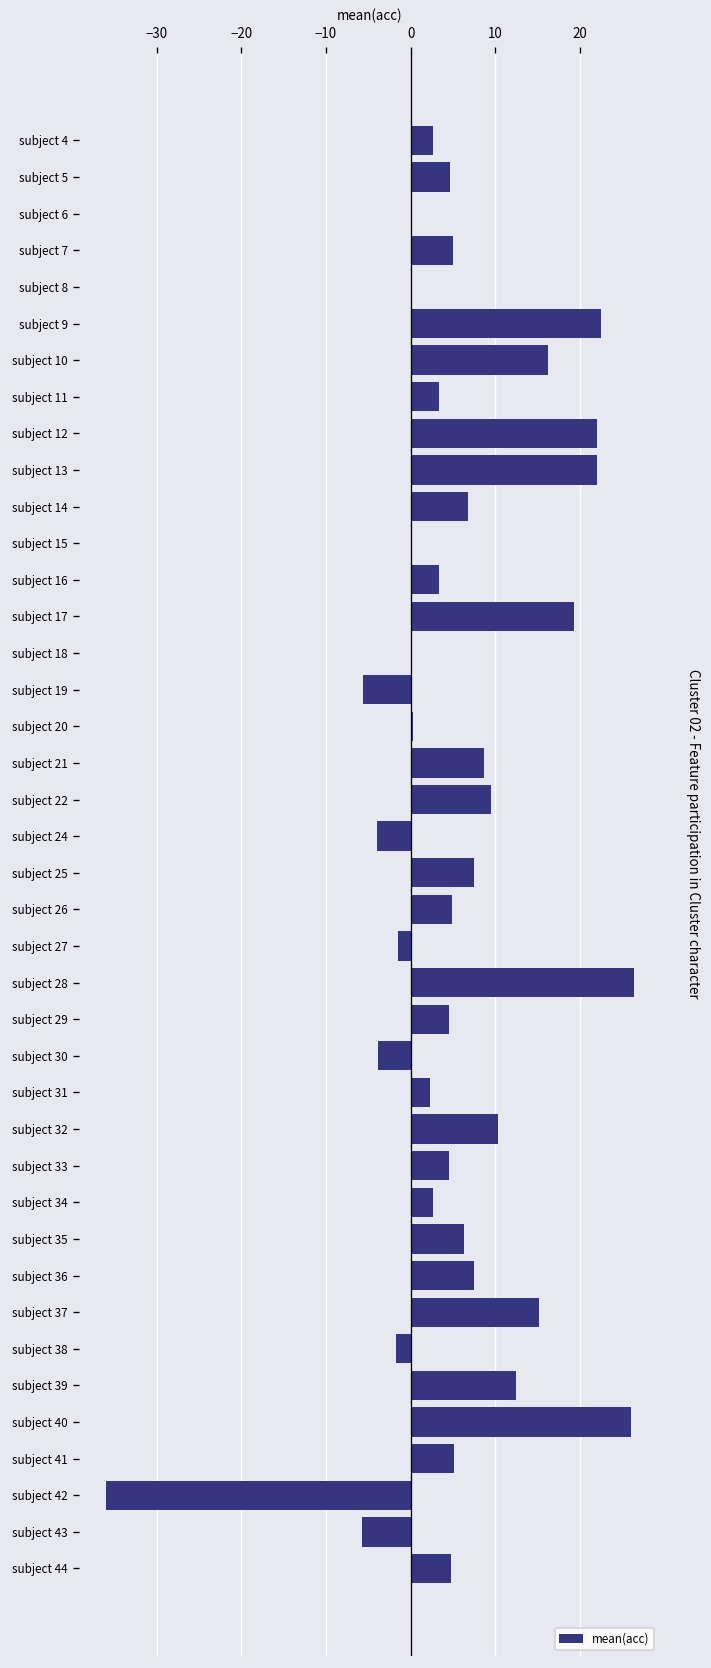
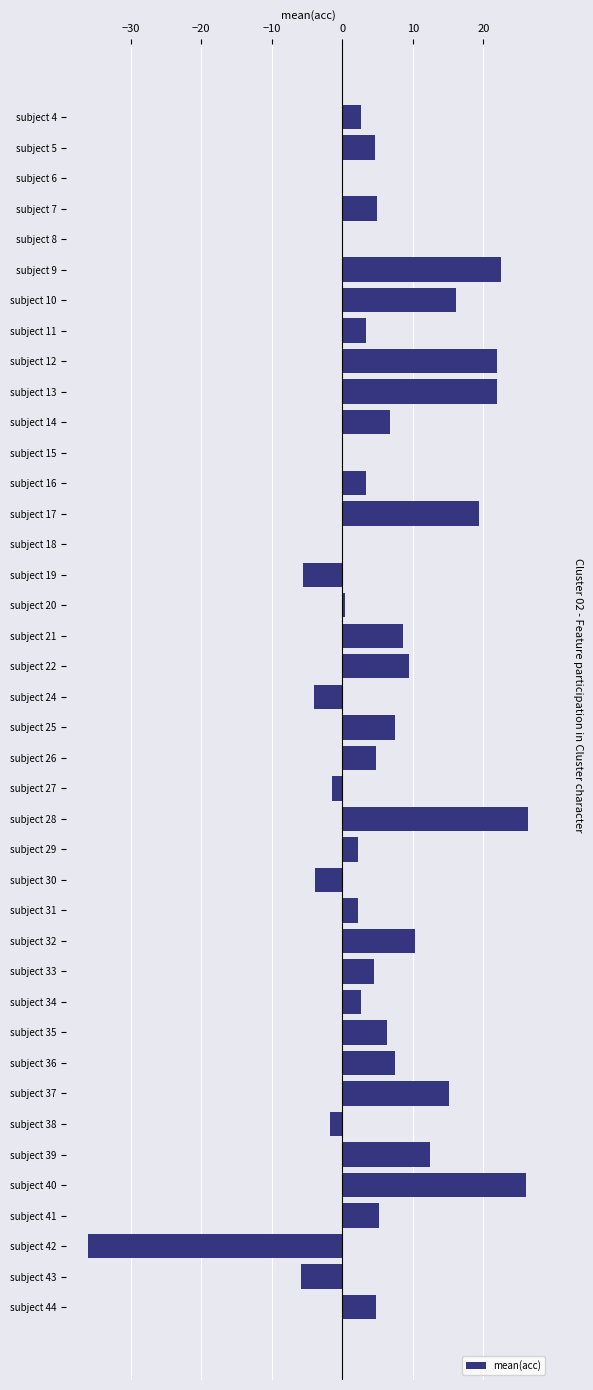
subject 29: 5 -> 2
